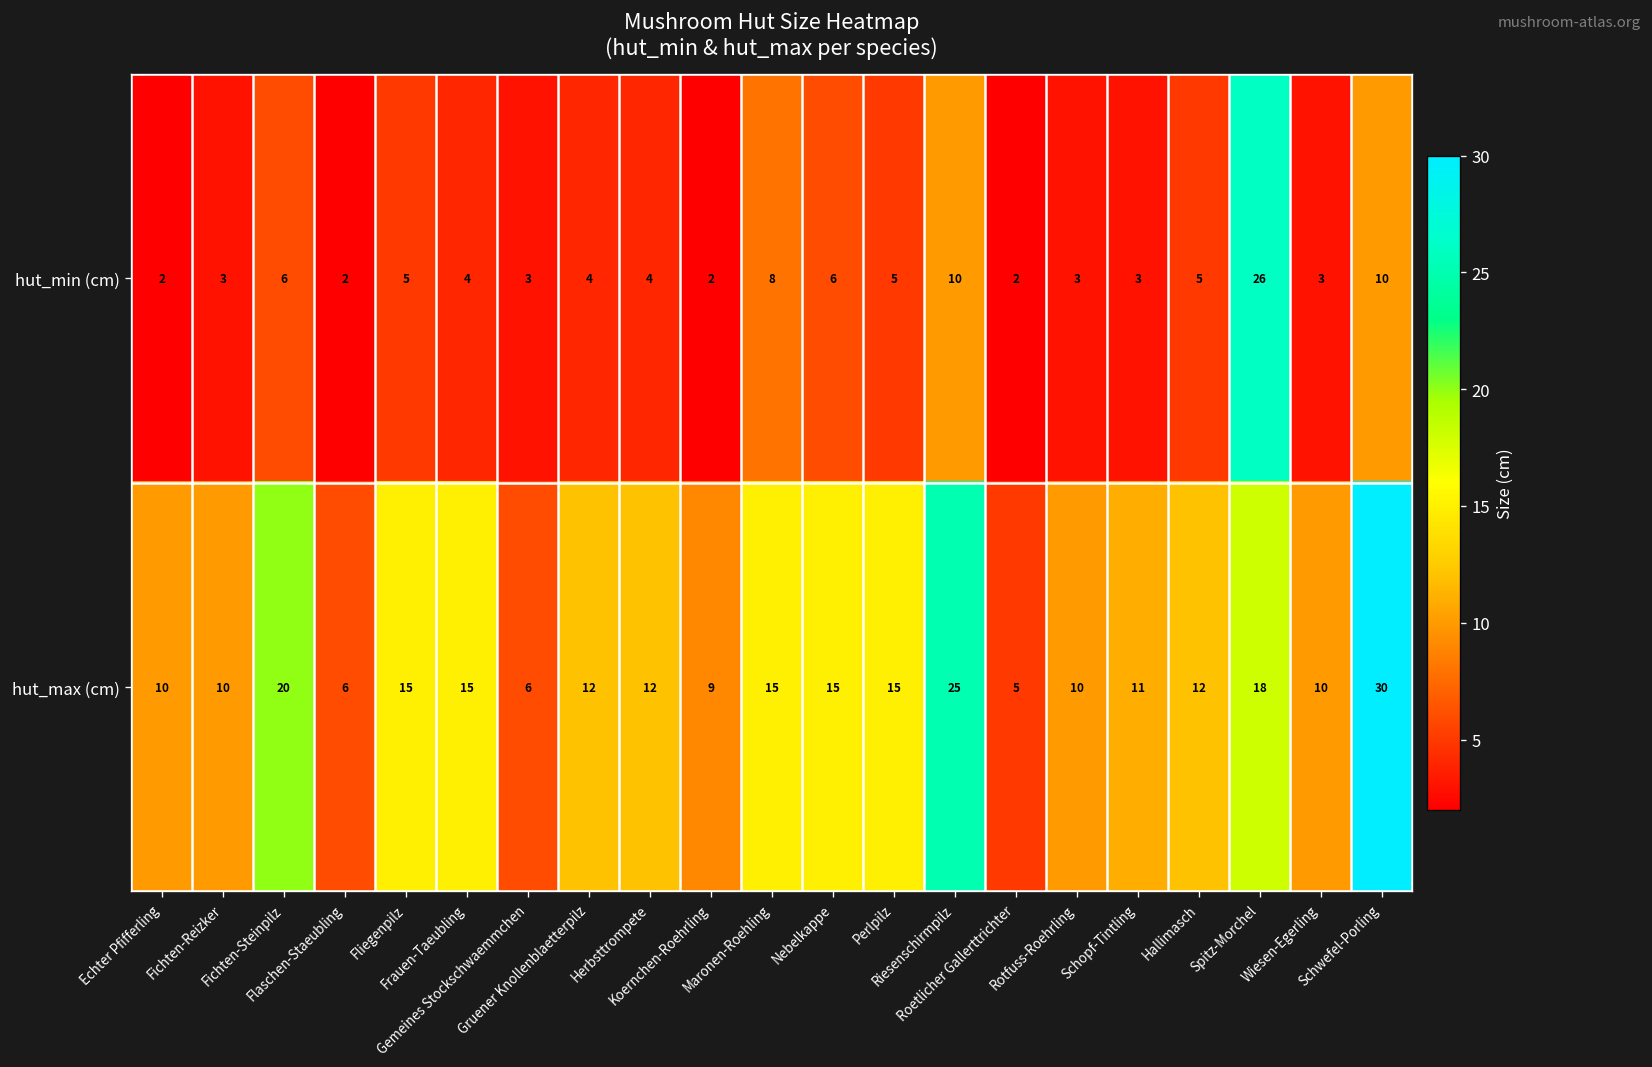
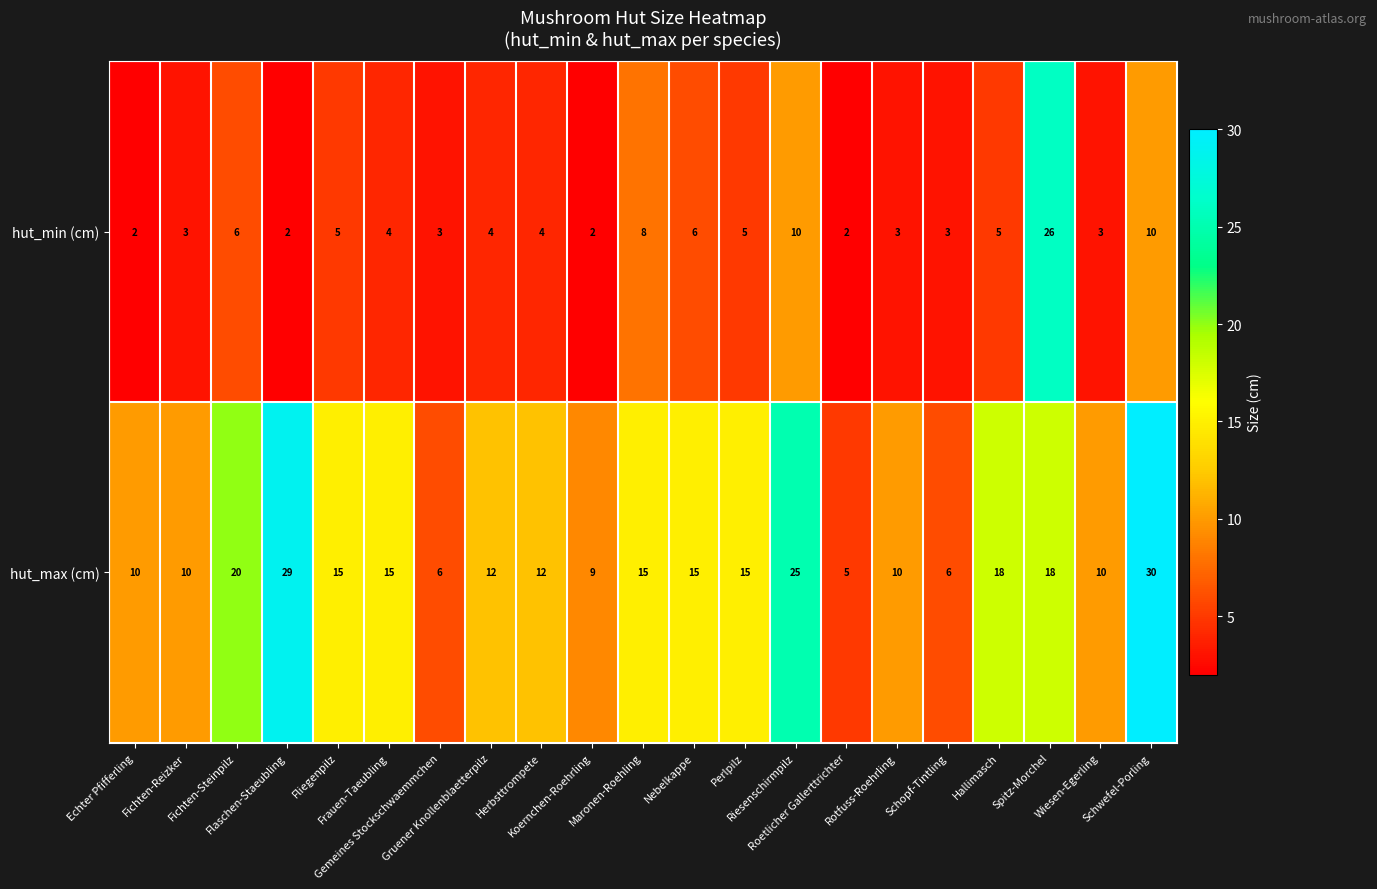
hut_max (cm), Flaschen-Staeubling: 6 -> 29
hut_max (cm), Schopf-Tintling: 11 -> 6
hut_max (cm), Hallimasch: 12 -> 18
